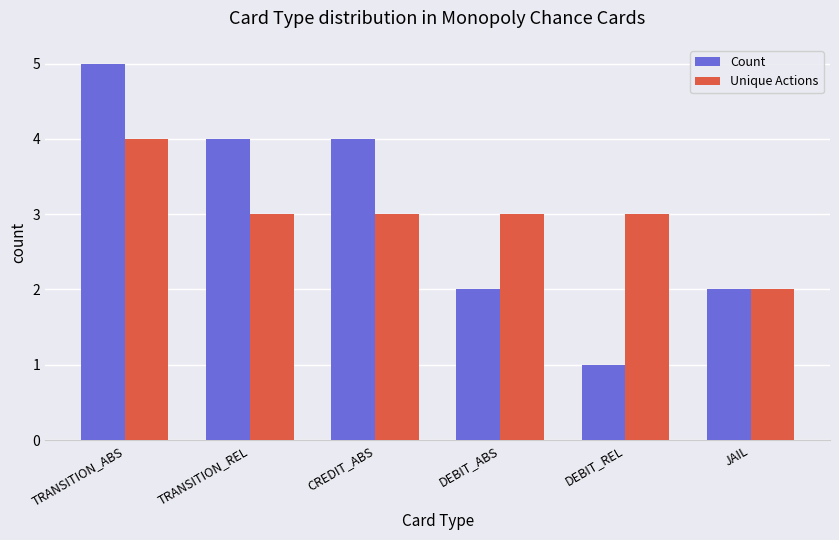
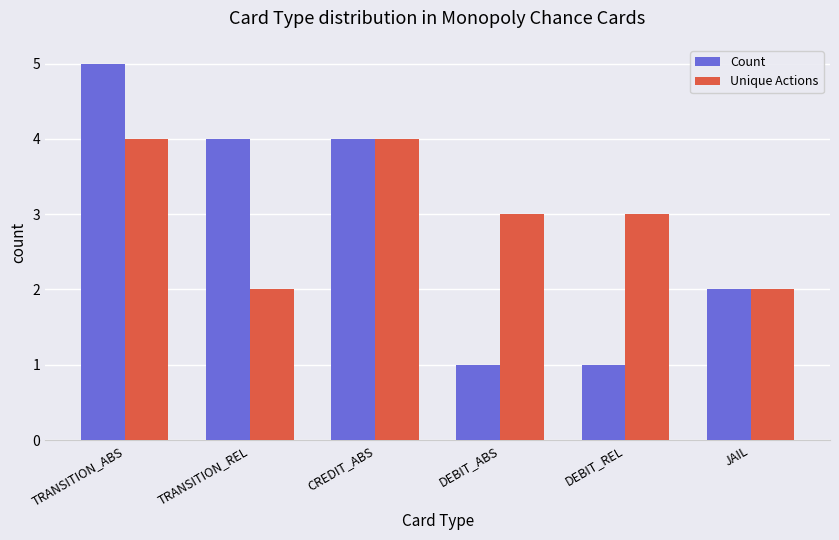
Unique Actions, TRANSITION_REL: 3 -> 2
Unique Actions, CREDIT_ABS: 3 -> 4
Count, DEBIT_ABS: 2 -> 1
